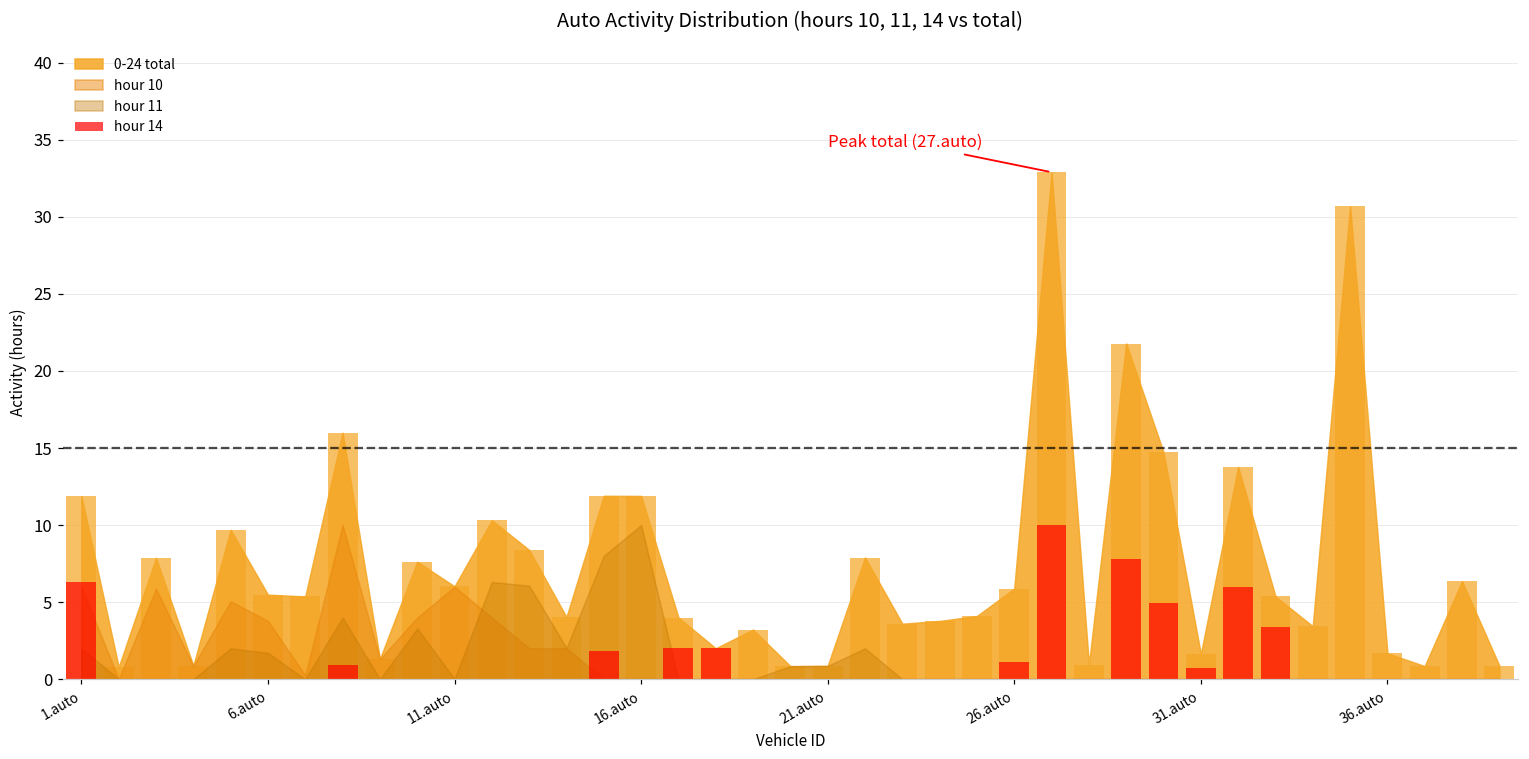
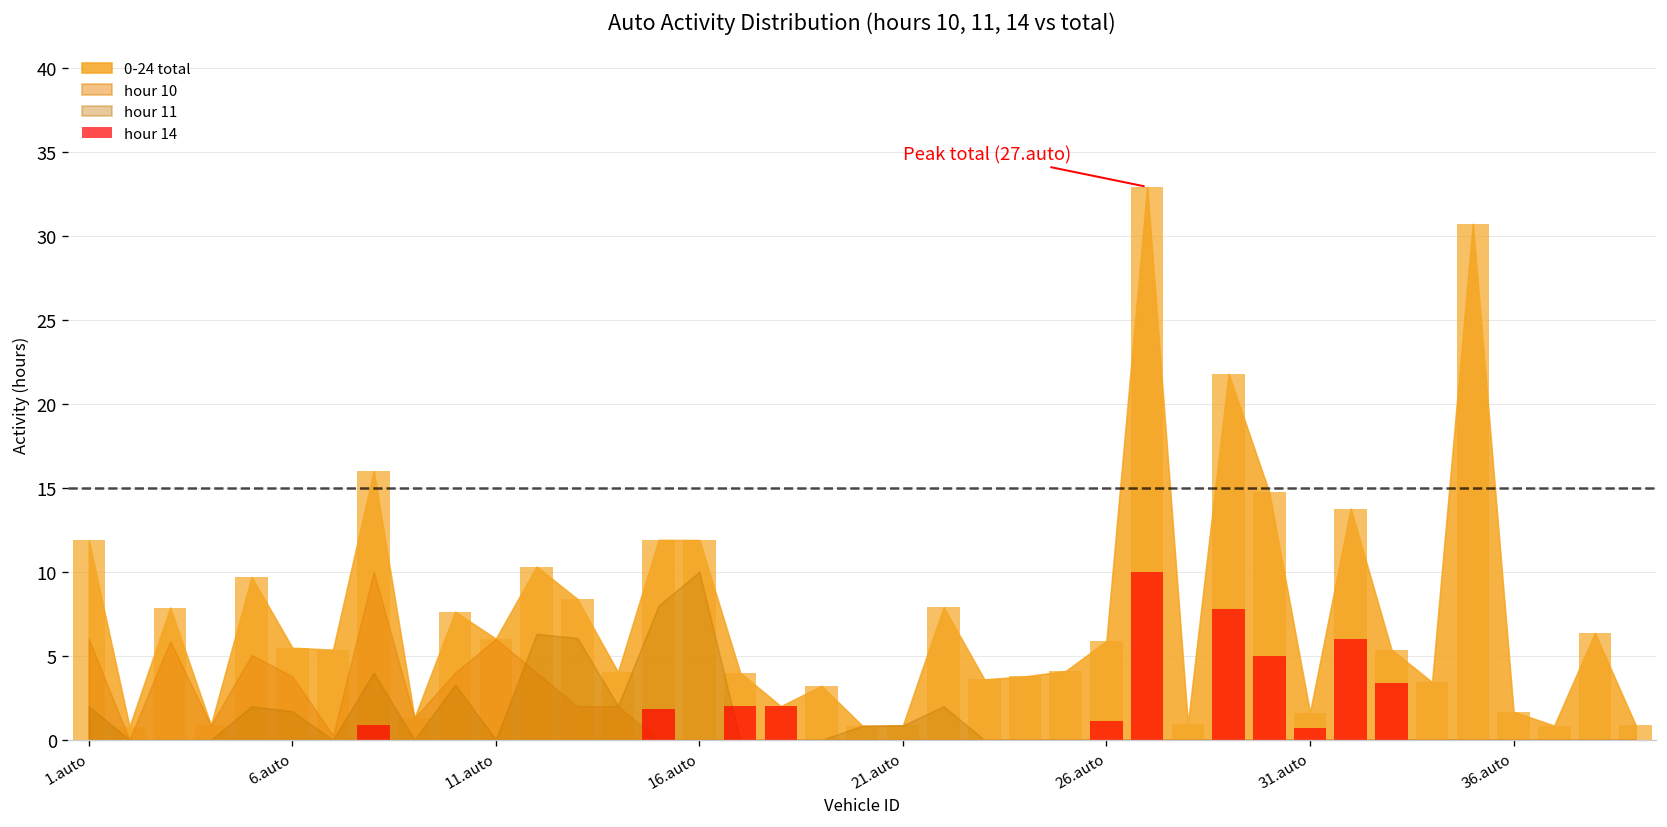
hour 14, 1.auto: 6.3 -> 0.0
